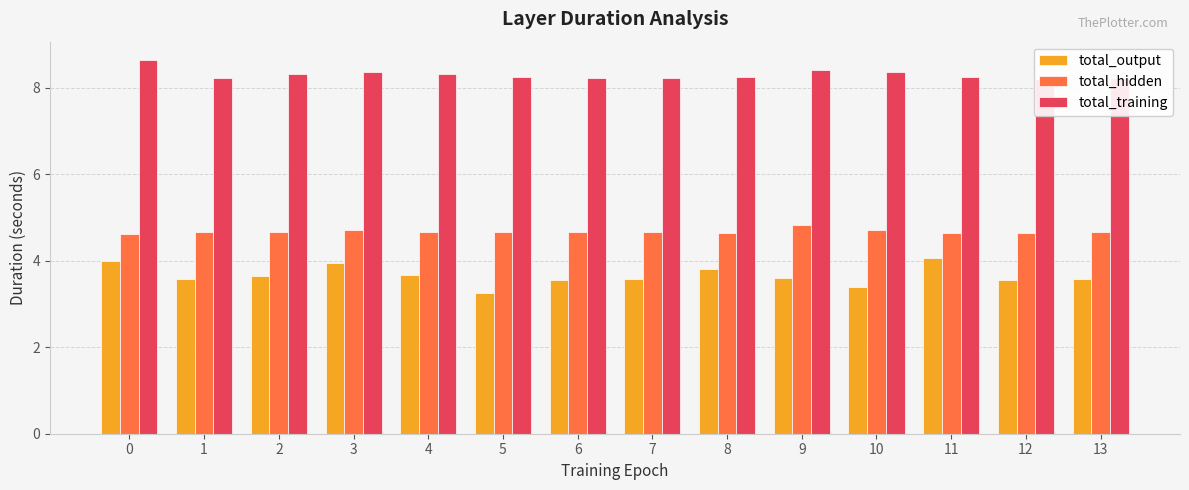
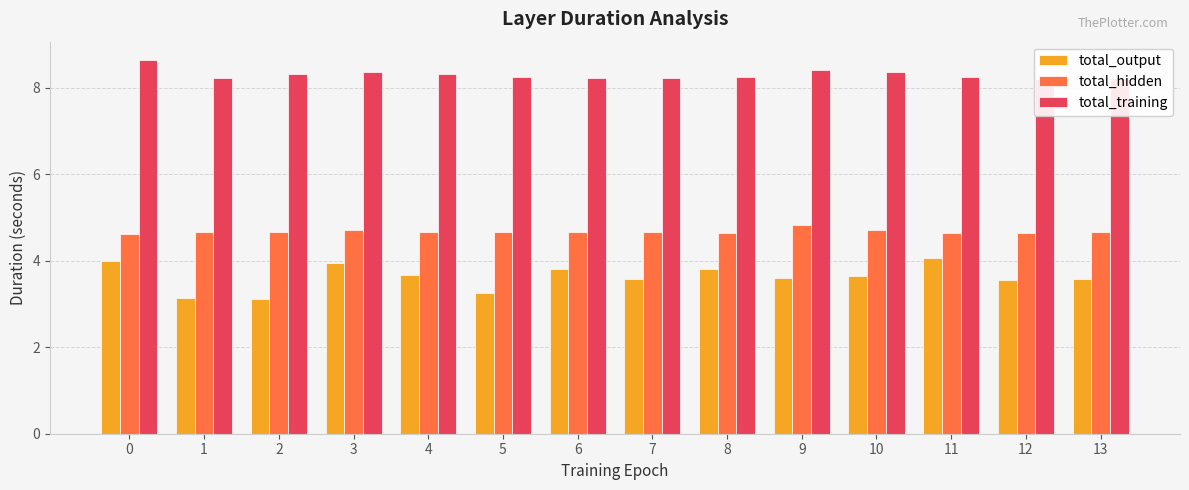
total_output, 1: 3.6 -> 3.1
total_output, 2: 3.6 -> 3.1
total_output, 6: 3.6 -> 3.8
total_output, 10: 3.4 -> 3.7
